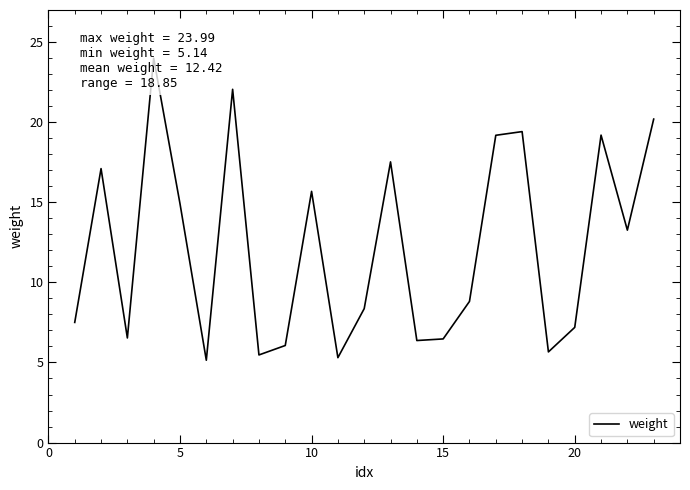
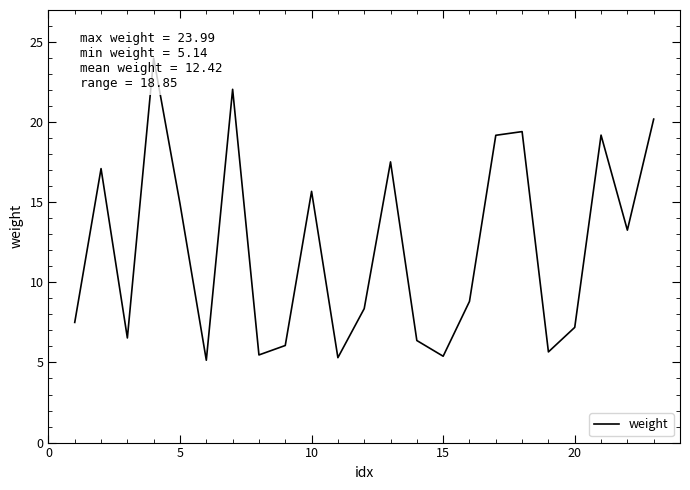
15: 6.5 -> 5.4
